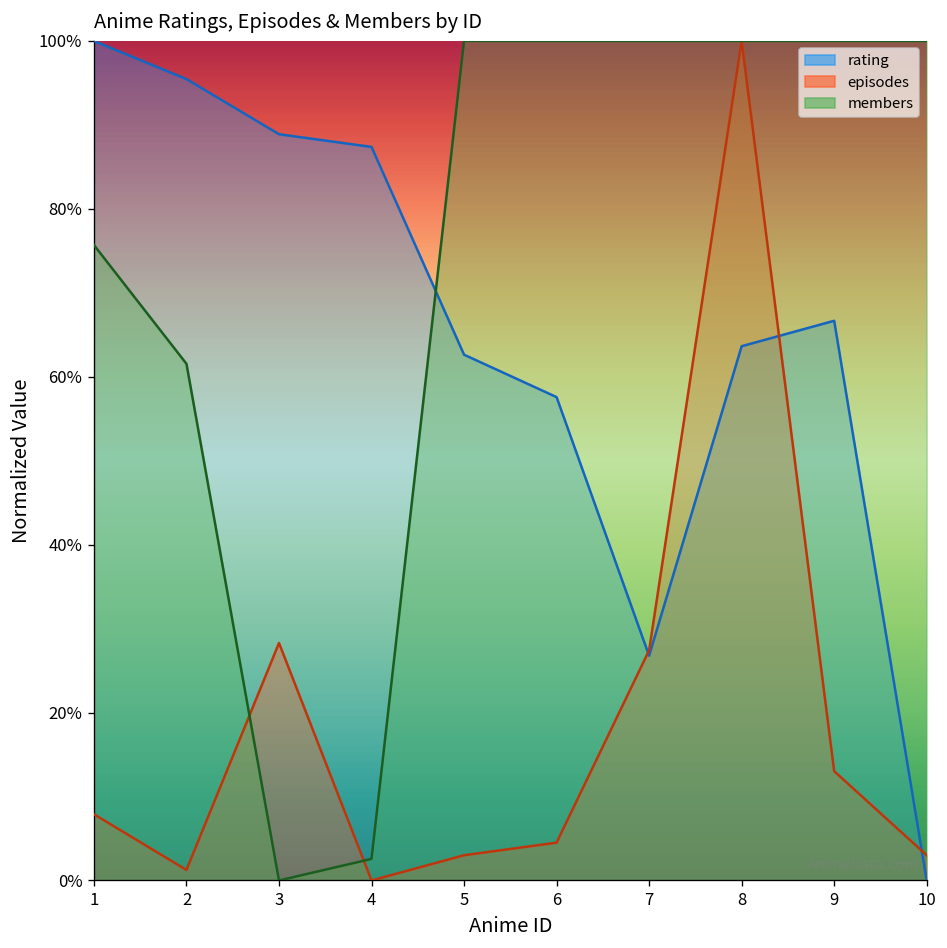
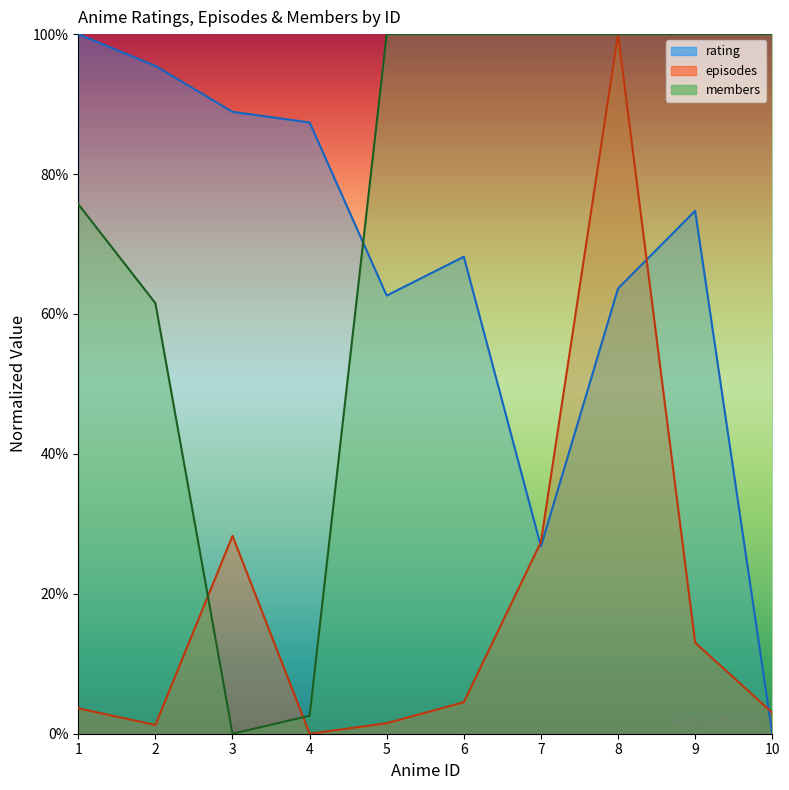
episodes, 1: 8% -> 4%
episodes, 5: 3% -> 2%
rating, 6: 58% -> 68%
rating, 9: 67% -> 75%
